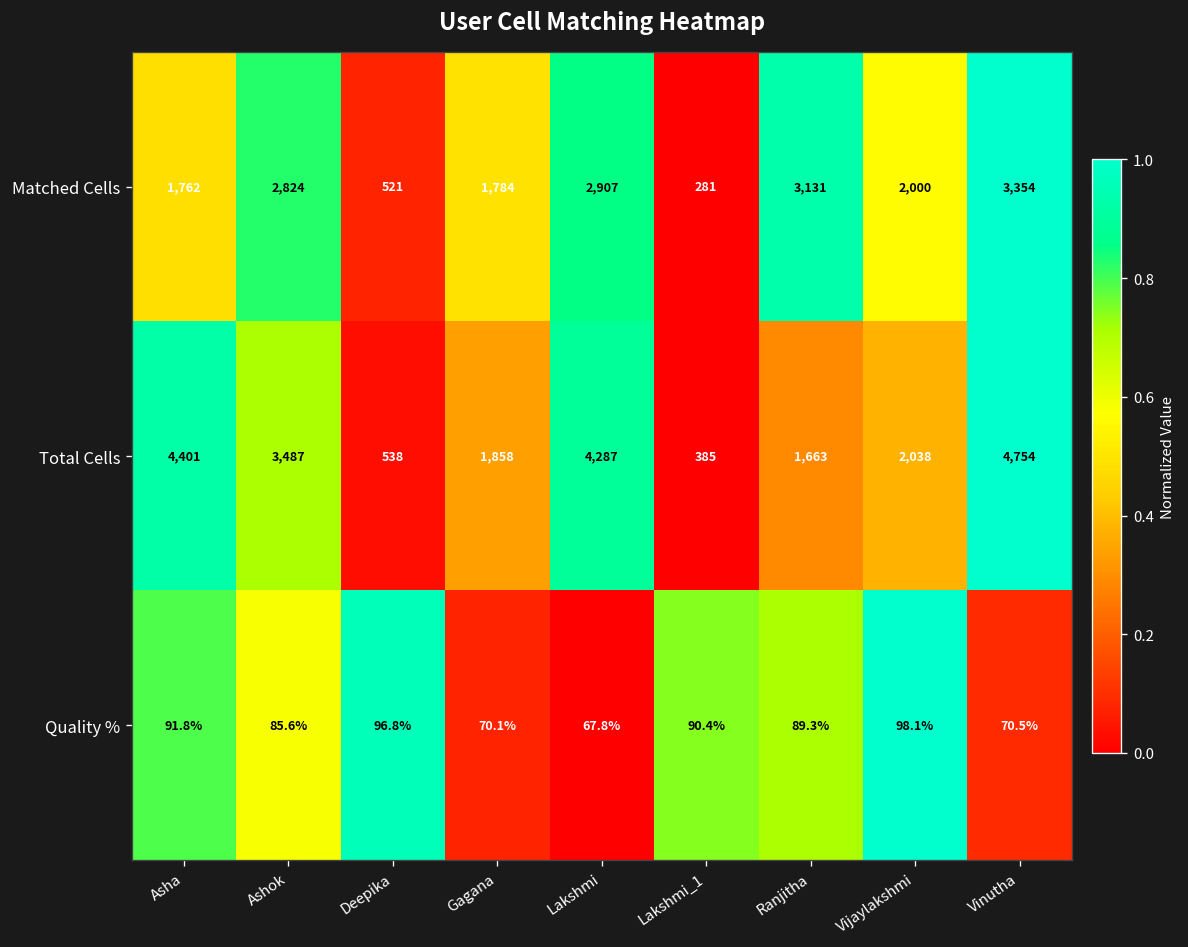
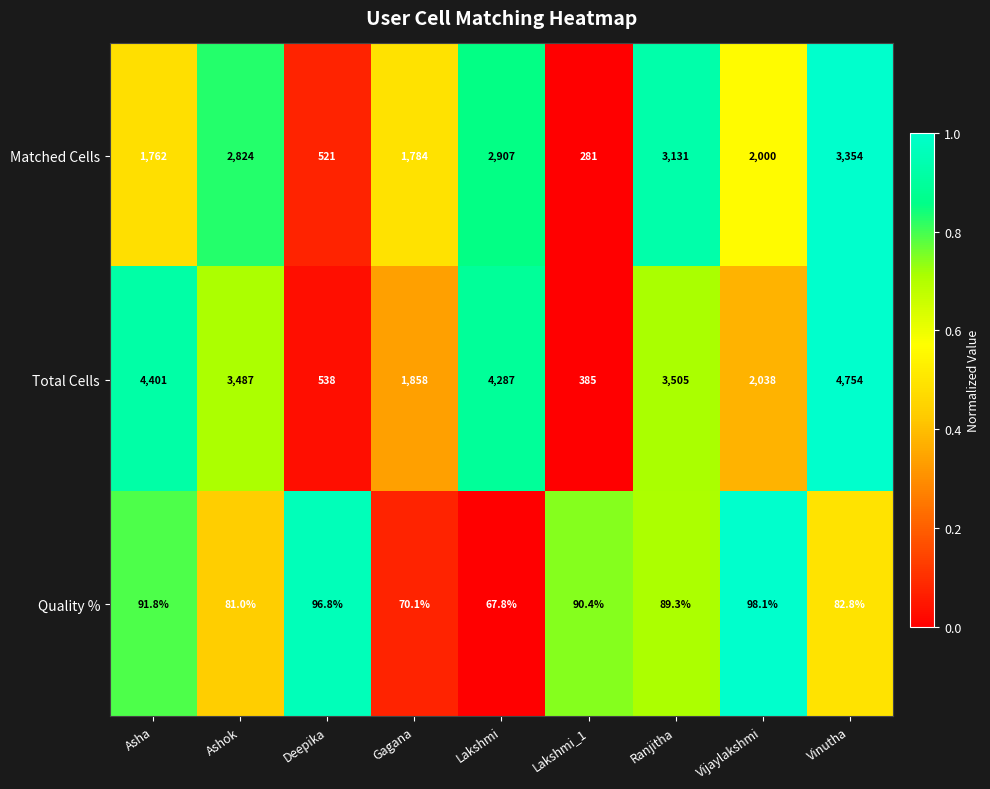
Total Cells, Ranjitha: 1,663 -> 3,505
Quality %, Ashok: 85.6% -> 81.0%
Quality %, Vinutha: 70.5% -> 82.8%
